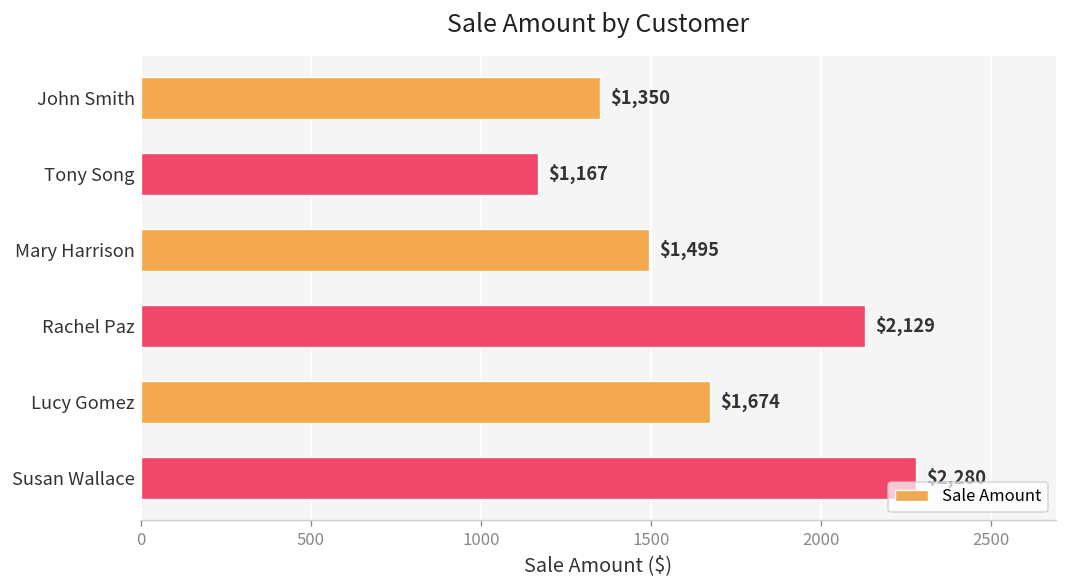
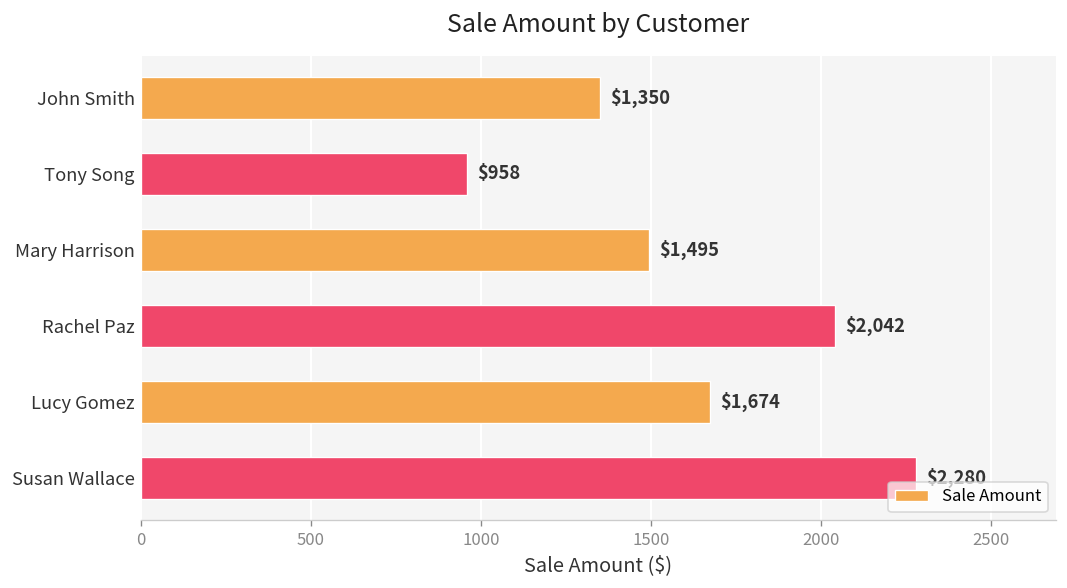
Tony Song: $1,167 -> $958
Rachel Paz: $2,129 -> $2,042
